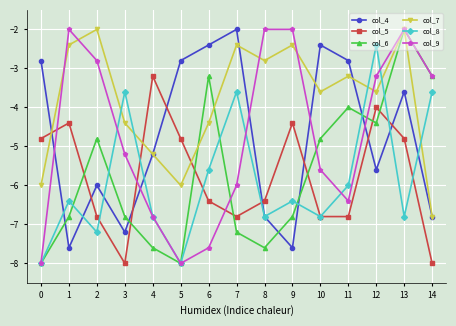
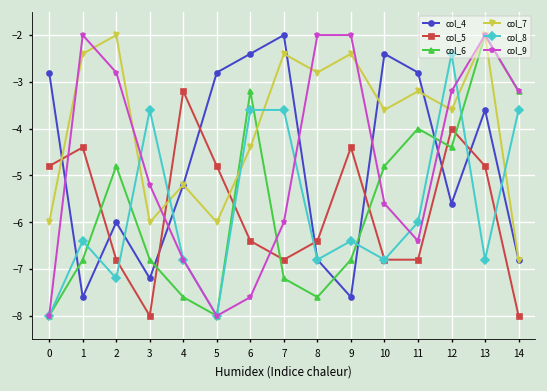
col_7, 3: -4.4 -> -6.0
col_8, 6: -5.6 -> -3.6
